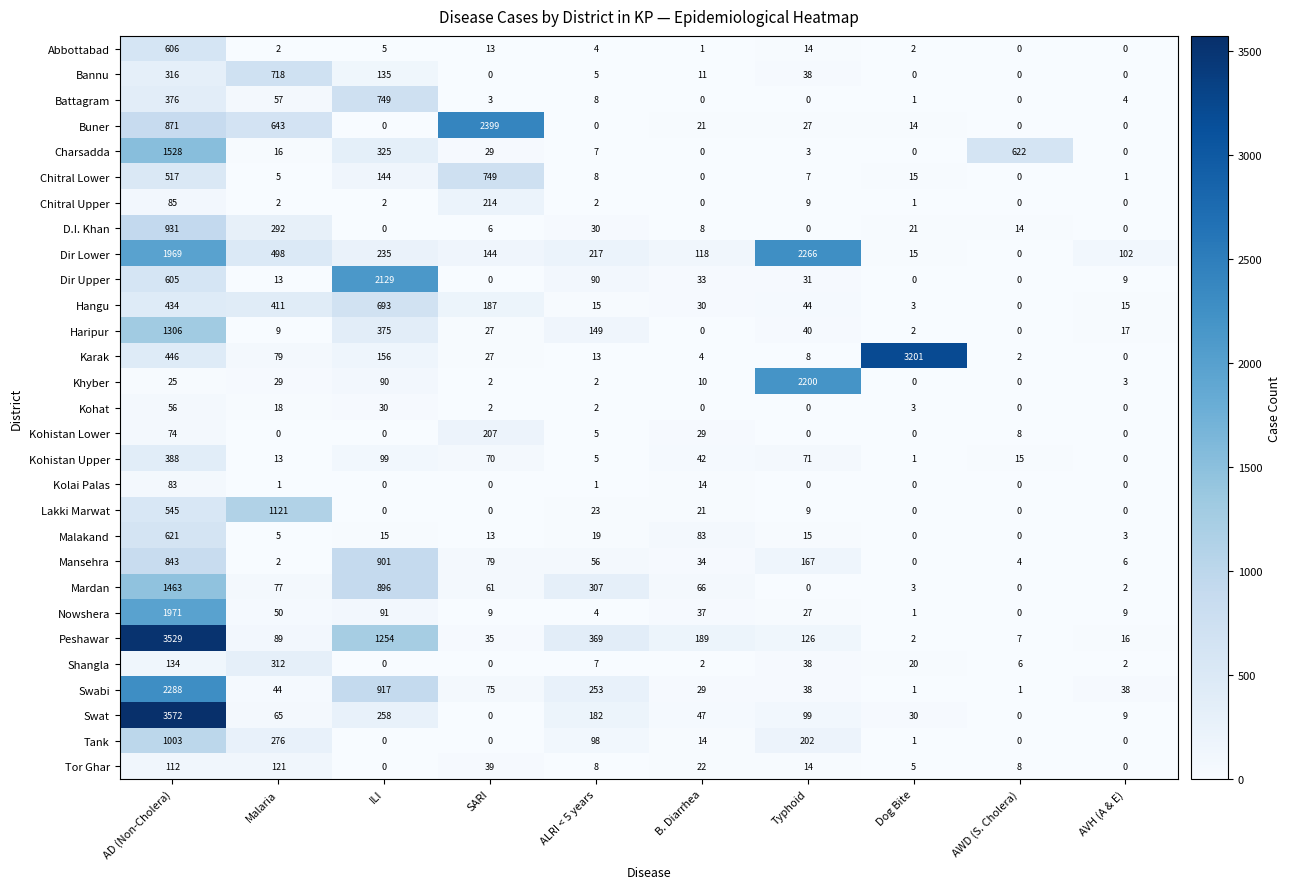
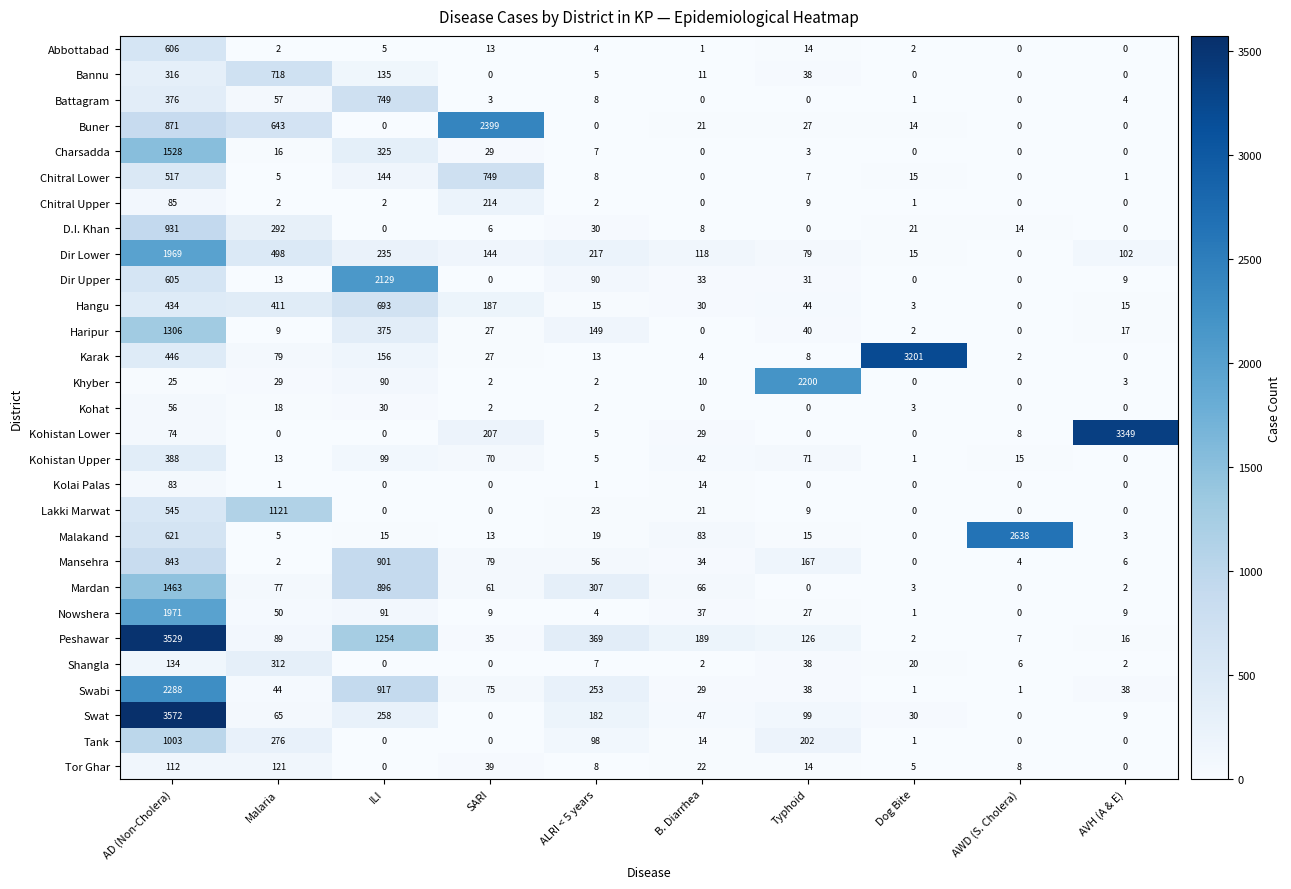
Charsadda, AWD (S. Cholera): 622 -> 0
Dir Lower, Typhoid: 2266 -> 79
Kohistan Lower, AVH (A & E): 0 -> 3349
Malakand, AWD (S. Cholera): 0 -> 2638
